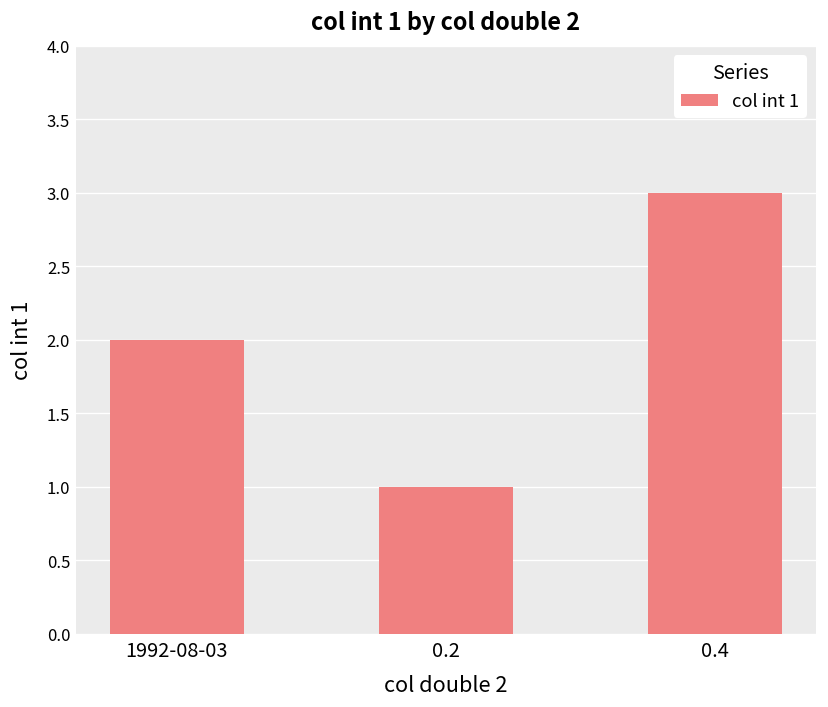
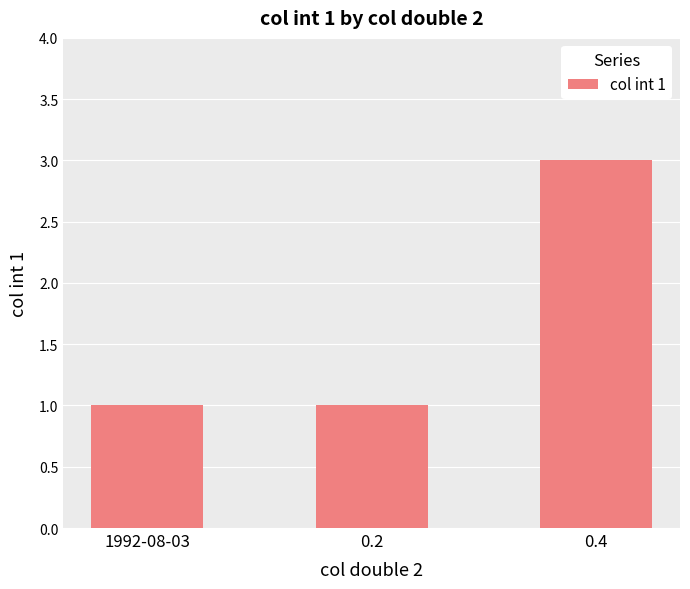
1992-08-03: 2 -> 1
